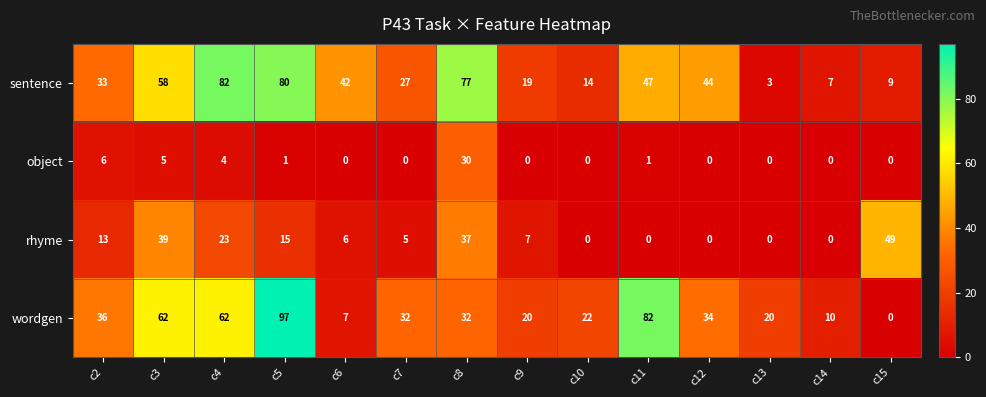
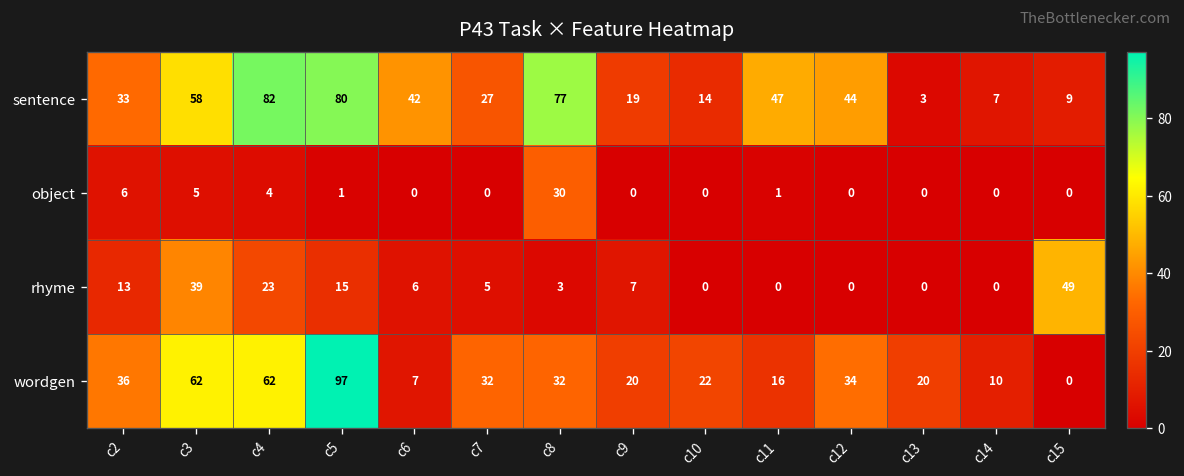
rhyme, c8: 37 -> 3
wordgen, c11: 82 -> 16
